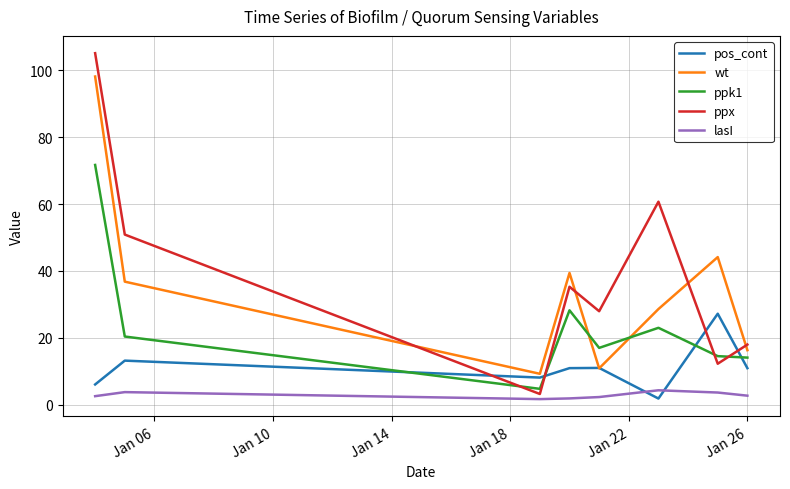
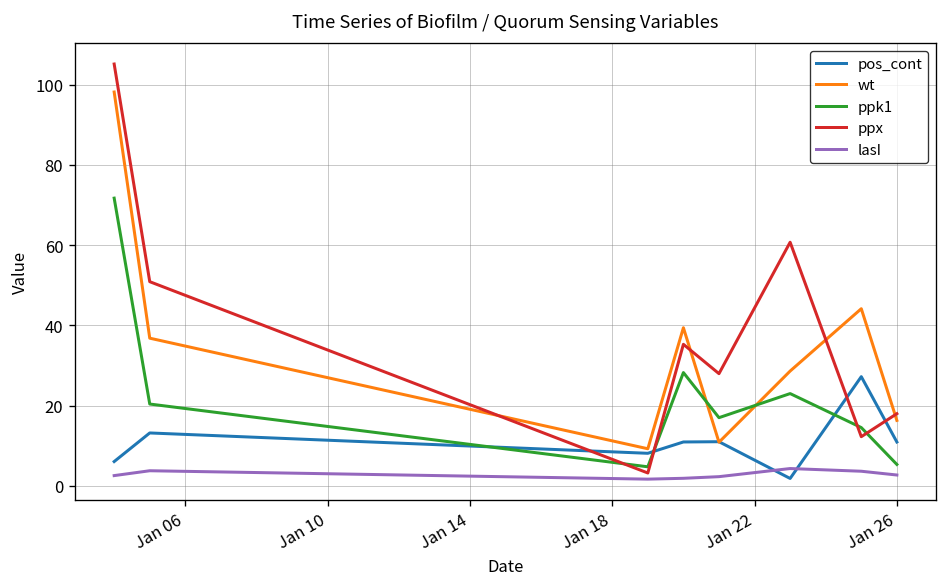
ppk1, Jan 26: 14 -> 5
